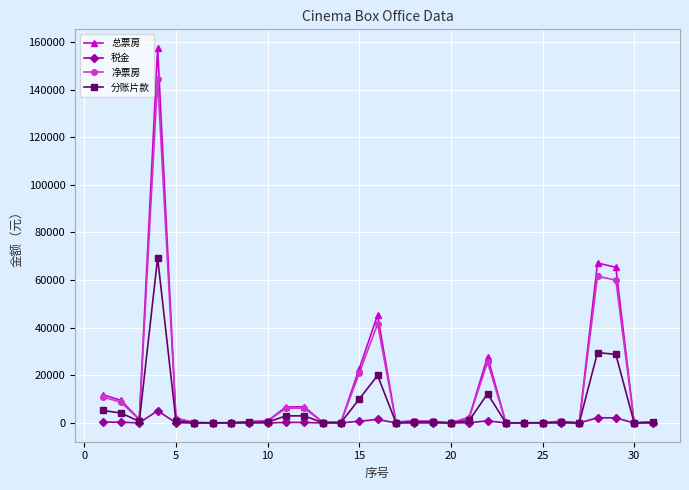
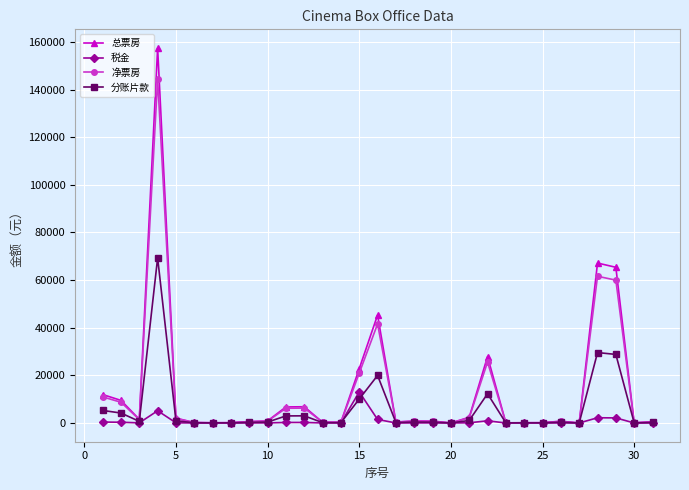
税金, 15: 1000 -> 13000
